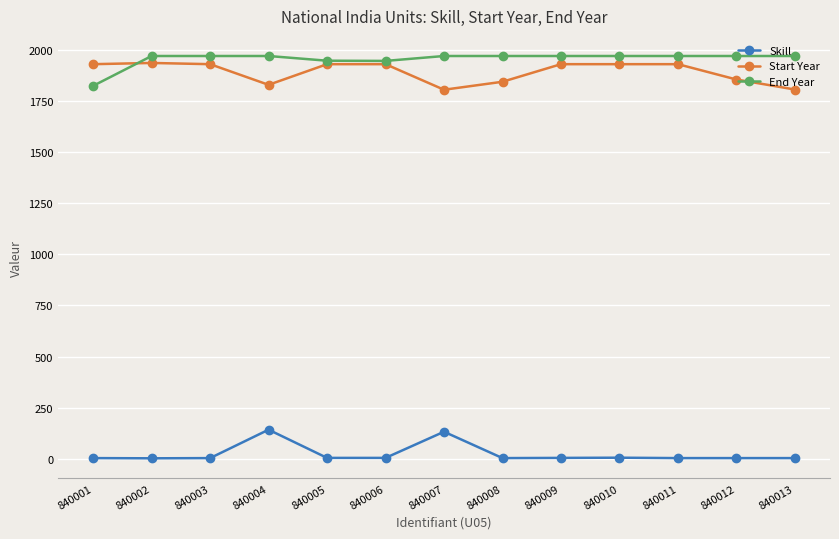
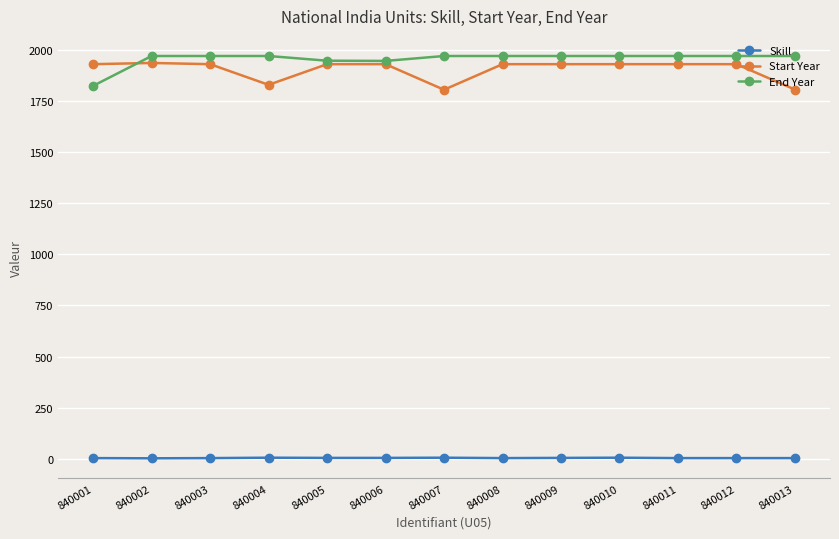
Skill, 840004: 140 -> 10
Skill, 840007: 130 -> 10
Start Year, 840008: 1840 -> 1930
Start Year, 840012: 1860 -> 1930
